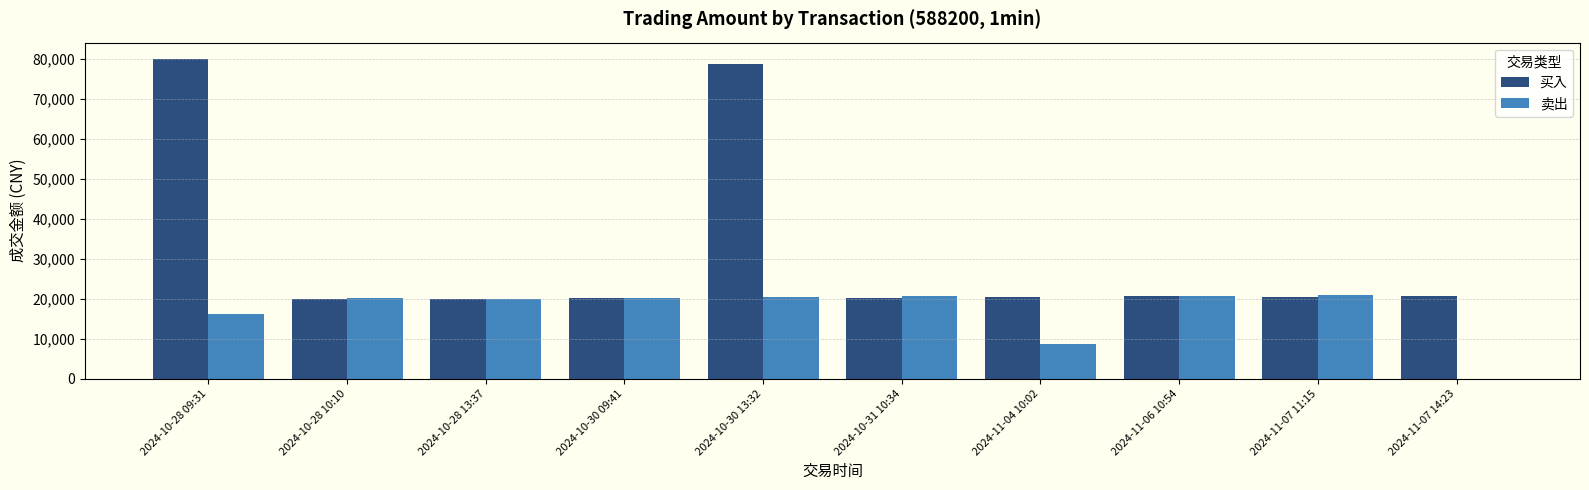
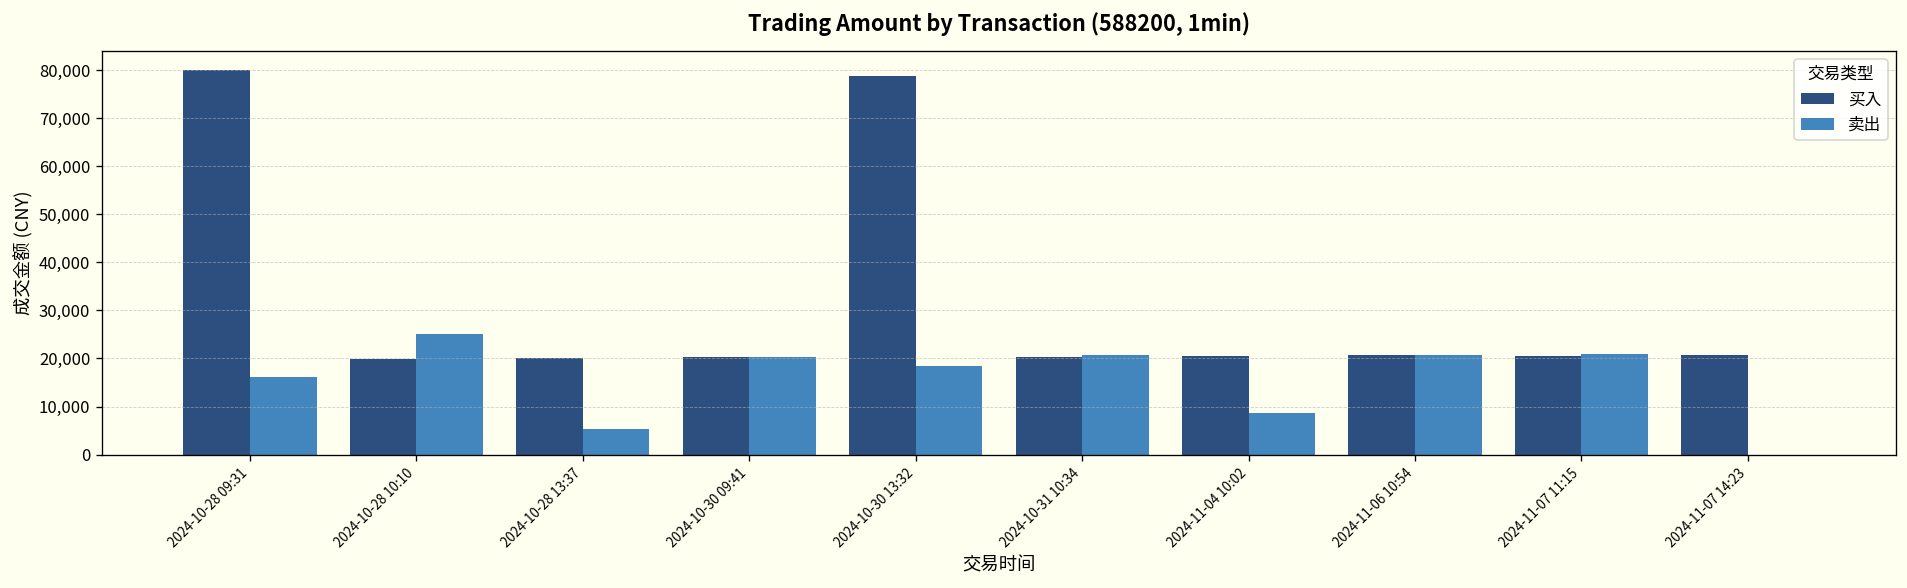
卖出, 2024-10-28 10:10: 20,000 -> 25,000
卖出, 2024-10-28 13:37: 20,000 -> 5,000
卖出, 2024-10-30 13:32: 20,000 -> 18,000
